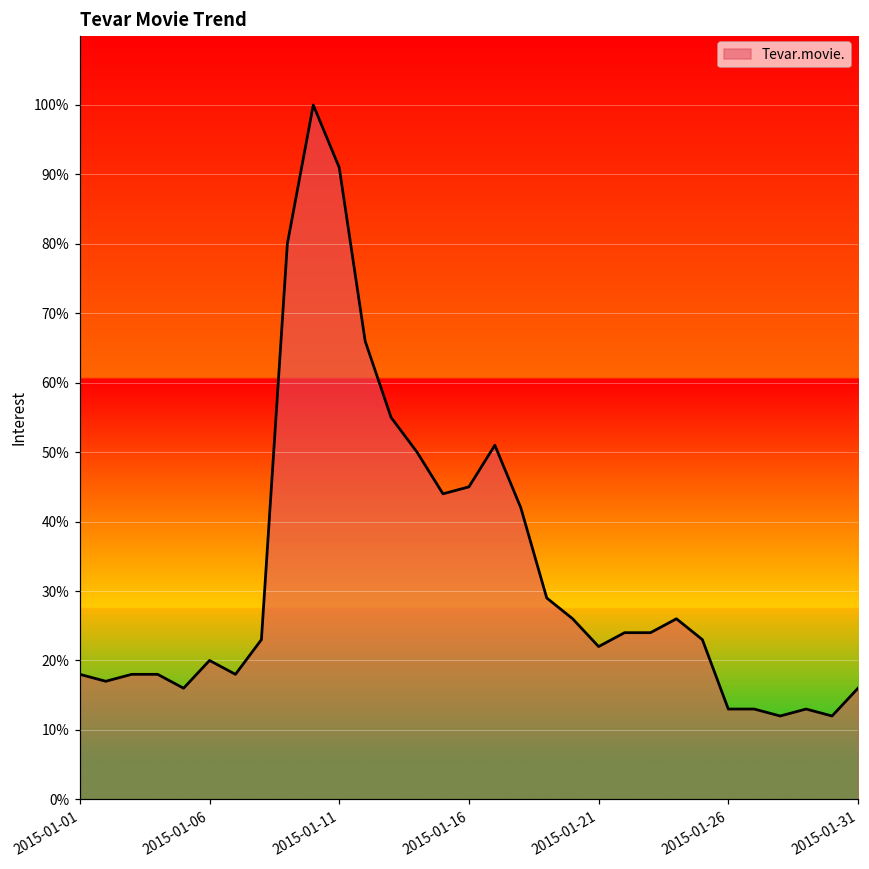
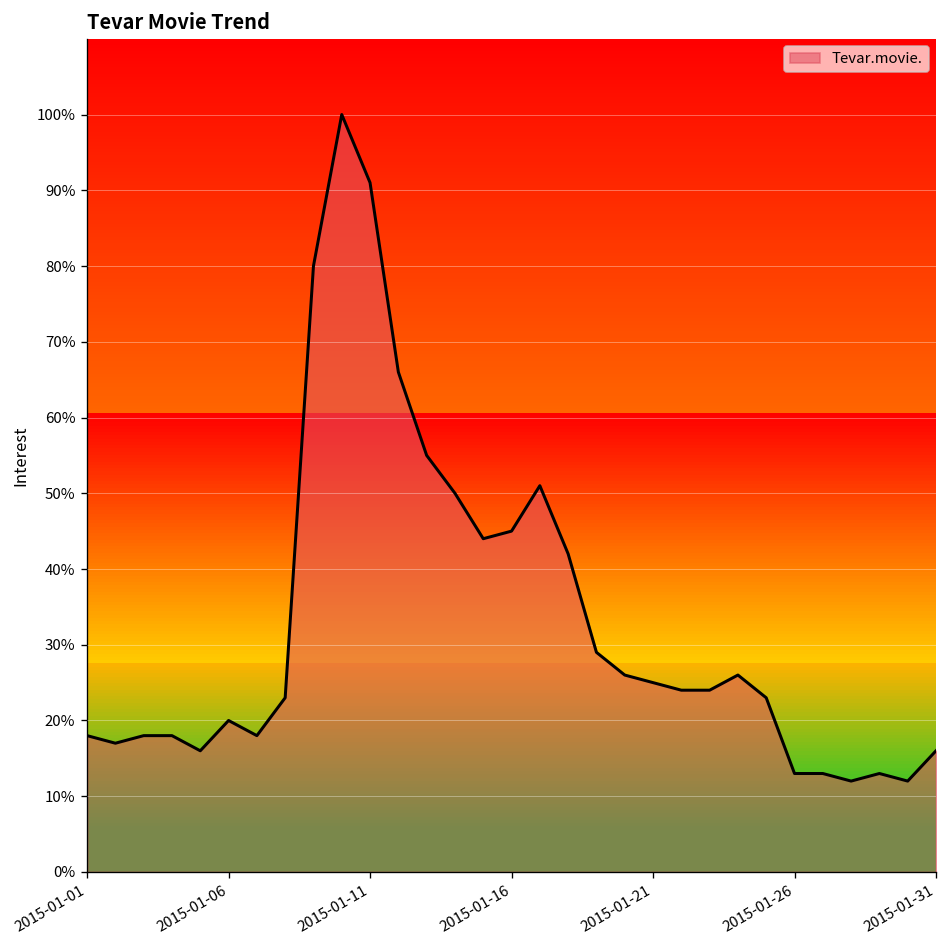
2015-01-21: 22% -> 25%
